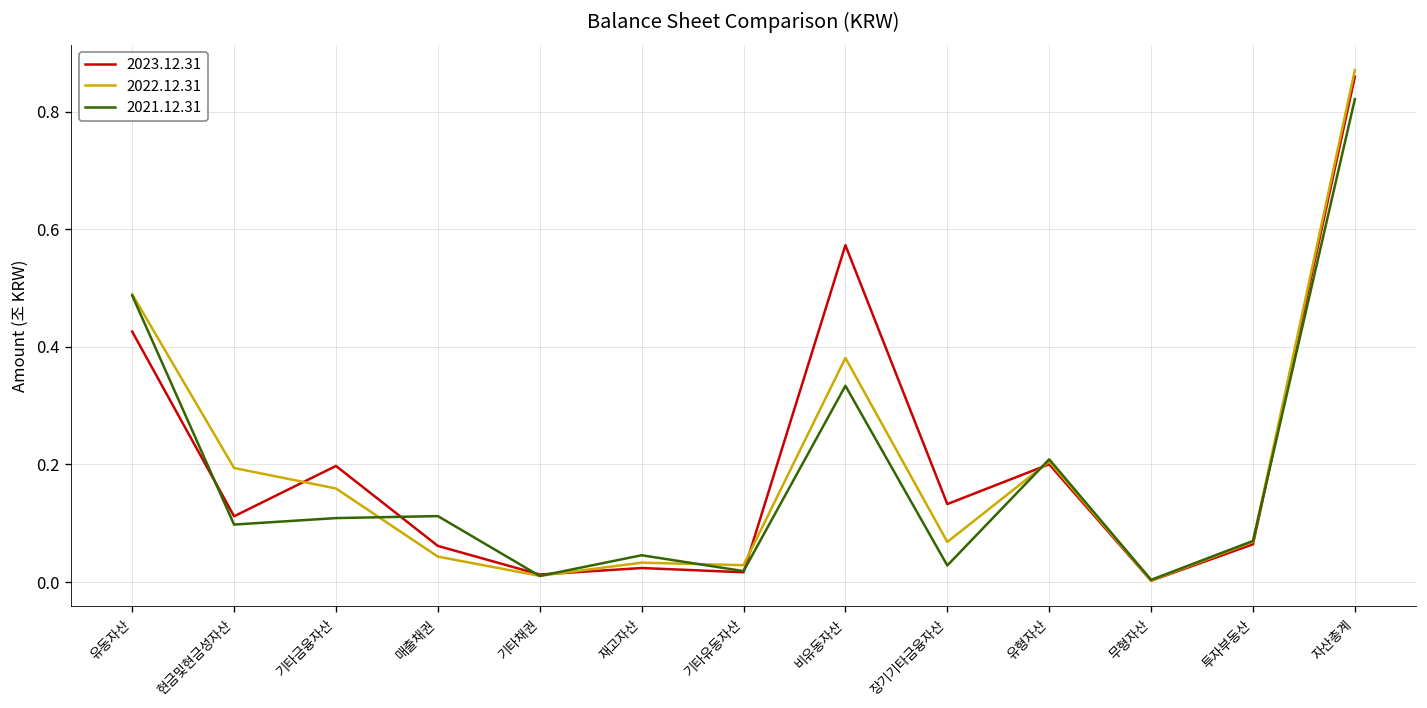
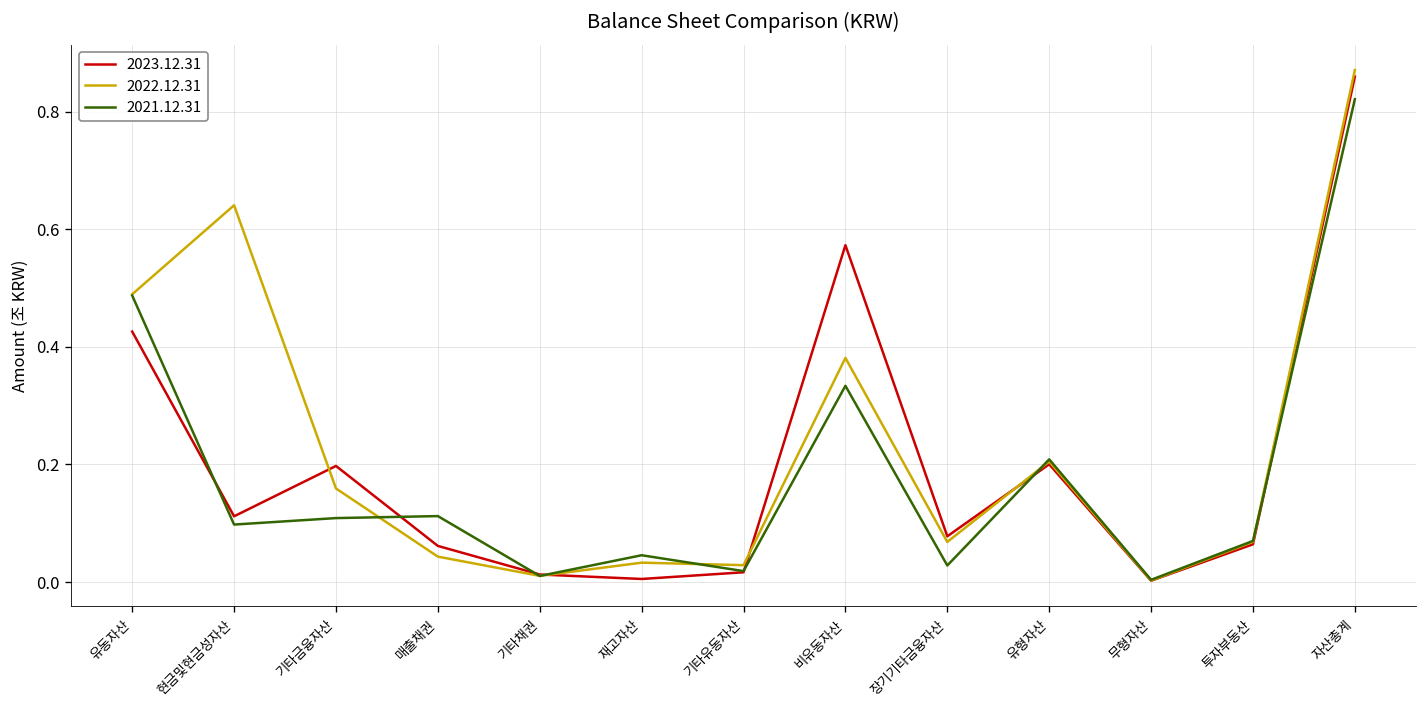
2022.12.31, 현금및현금성자산: 0.19 -> 0.64
2023.12.31, 재고자산: 0.02 -> 0.01
2023.12.31, 장기기타금융자산: 0.13 -> 0.08
